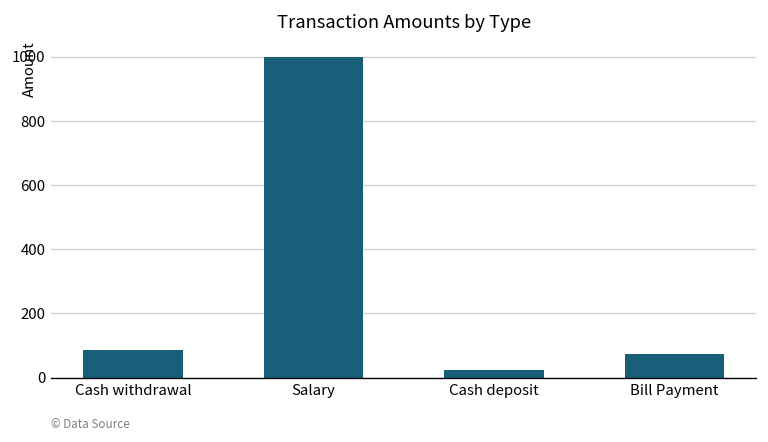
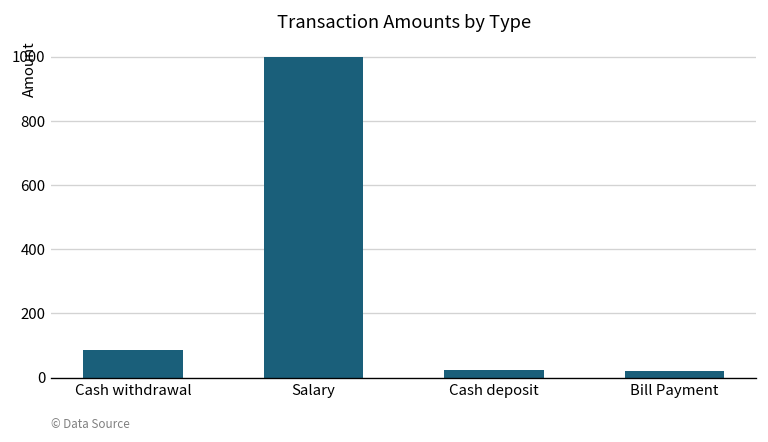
Bill Payment: 70 -> 20
